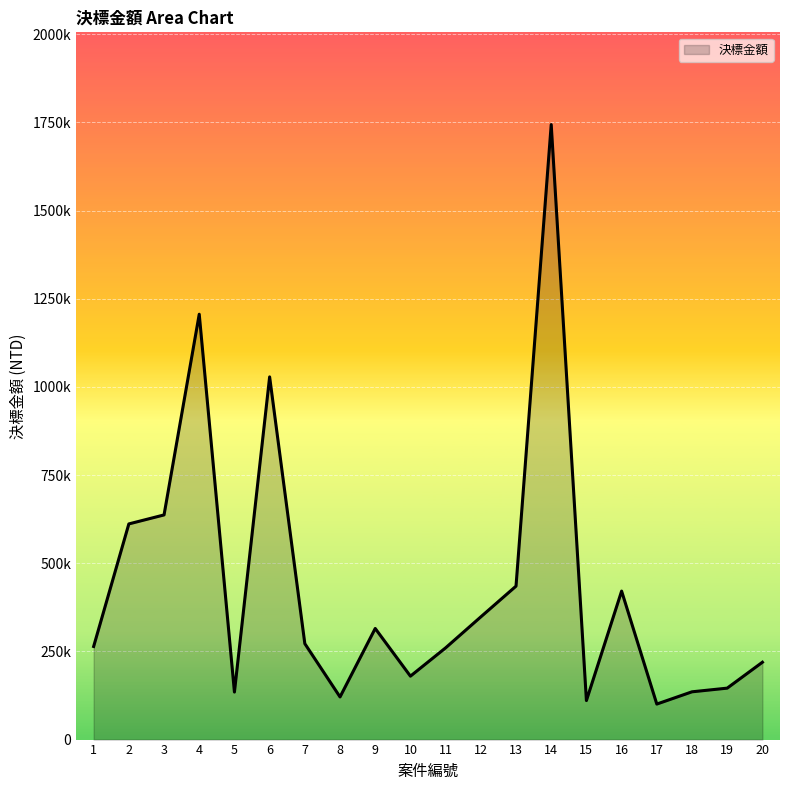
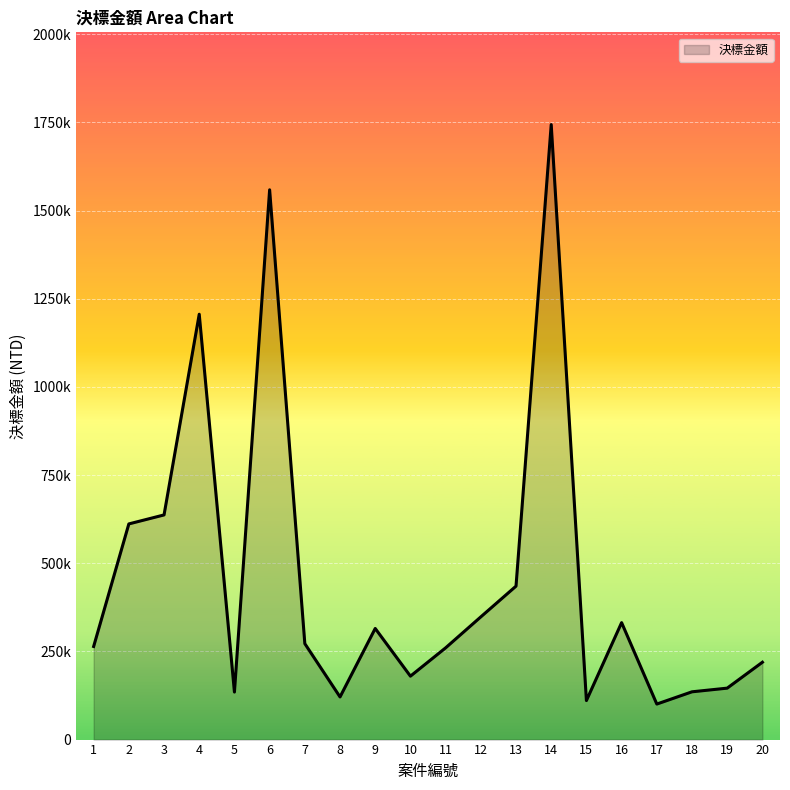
6: 1030000 -> 1560000
16: 420000 -> 330000
